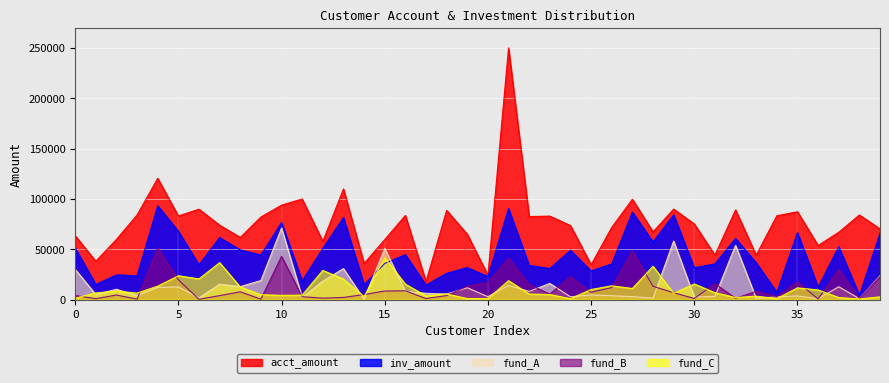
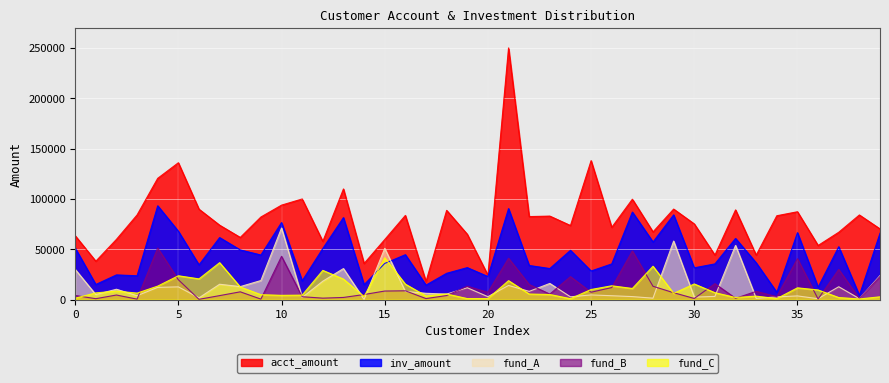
acct_amount, 5: 83000 -> 136000
fund_B, 20: 17000 -> 7000
acct_amount, 25: 35000 -> 138000
fund_B, 35: 18000 -> 41000
